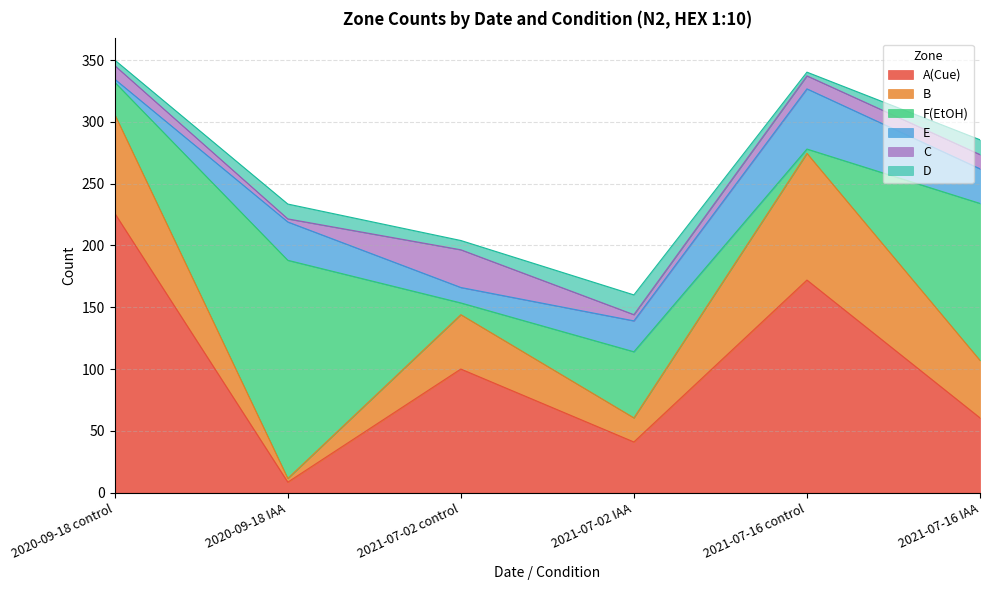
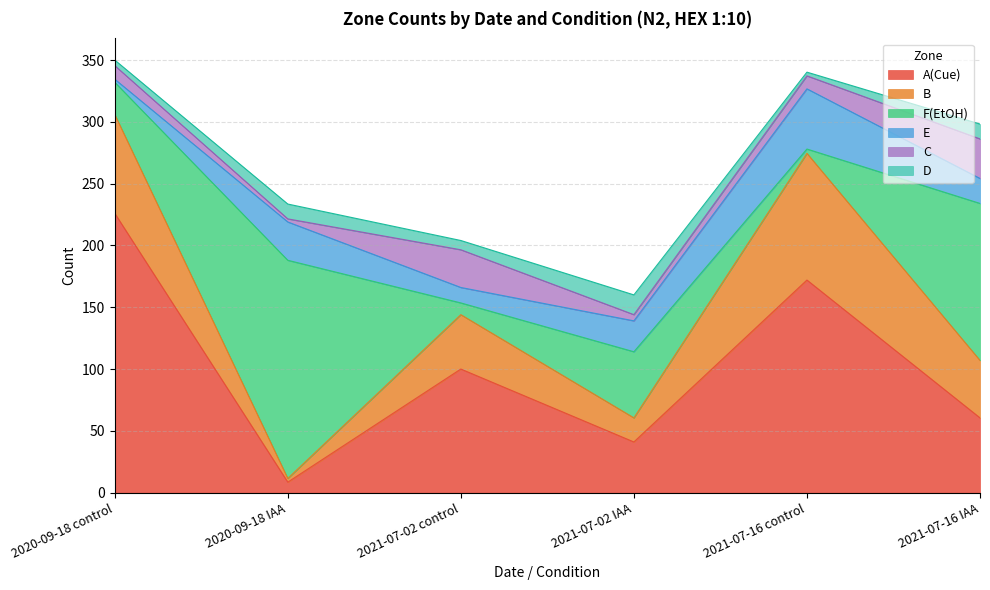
E, 2021-07-16 IAA: 28 -> 20
C, 2021-07-16 IAA: 12 -> 32
